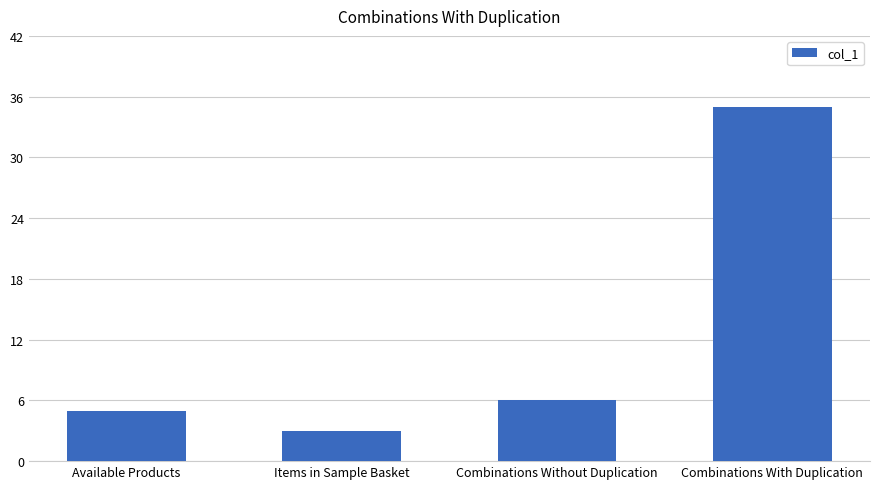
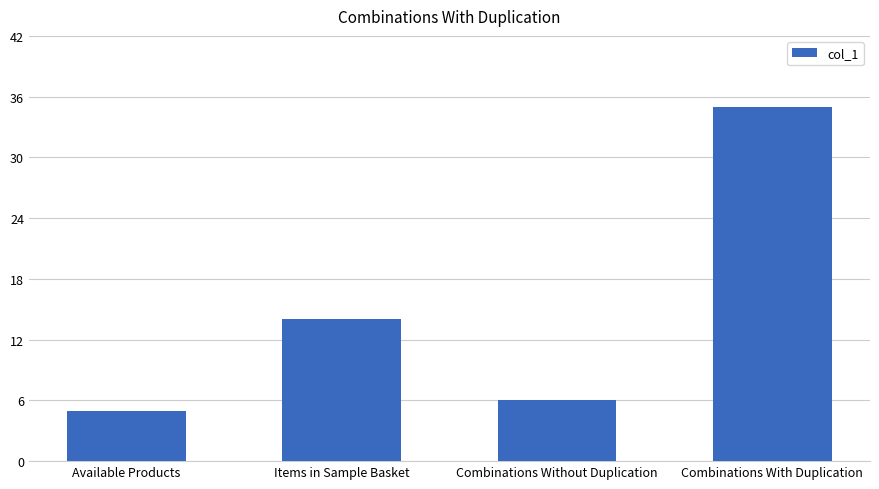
Items in Sample Basket: 3 -> 14
